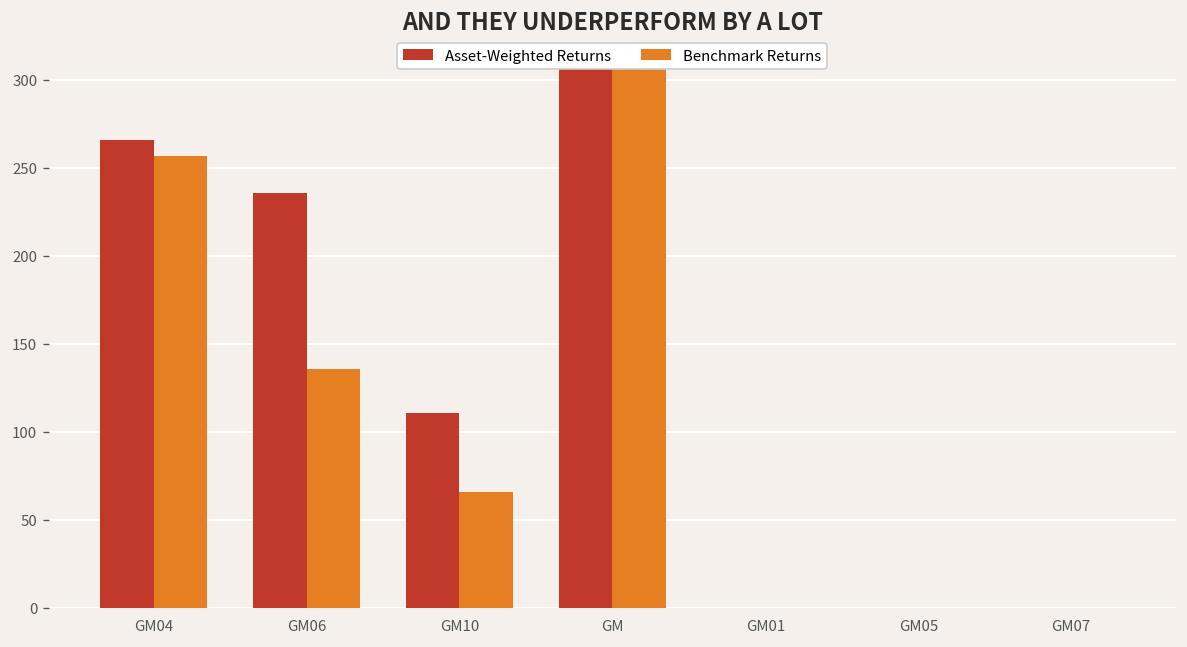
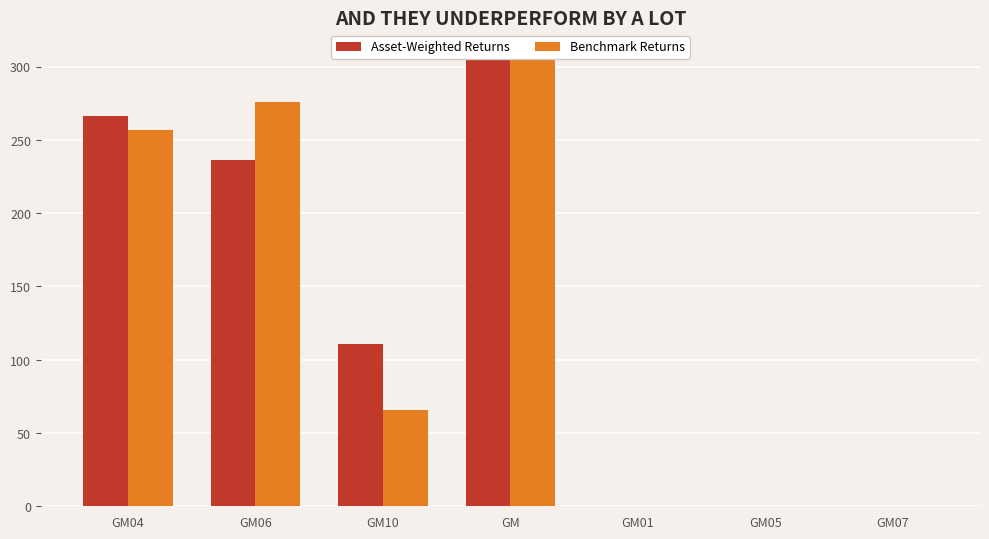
Benchmark Returns, GM06: 136 -> 276
